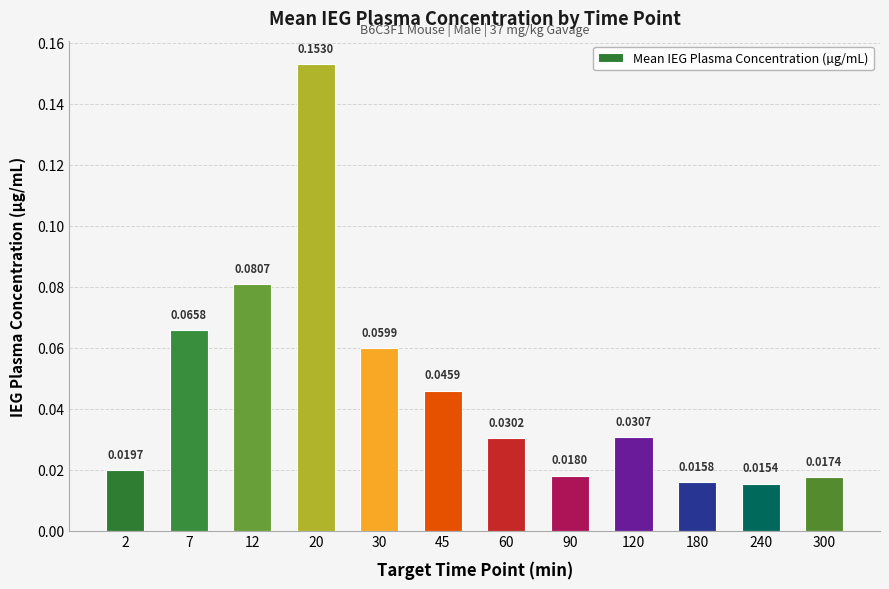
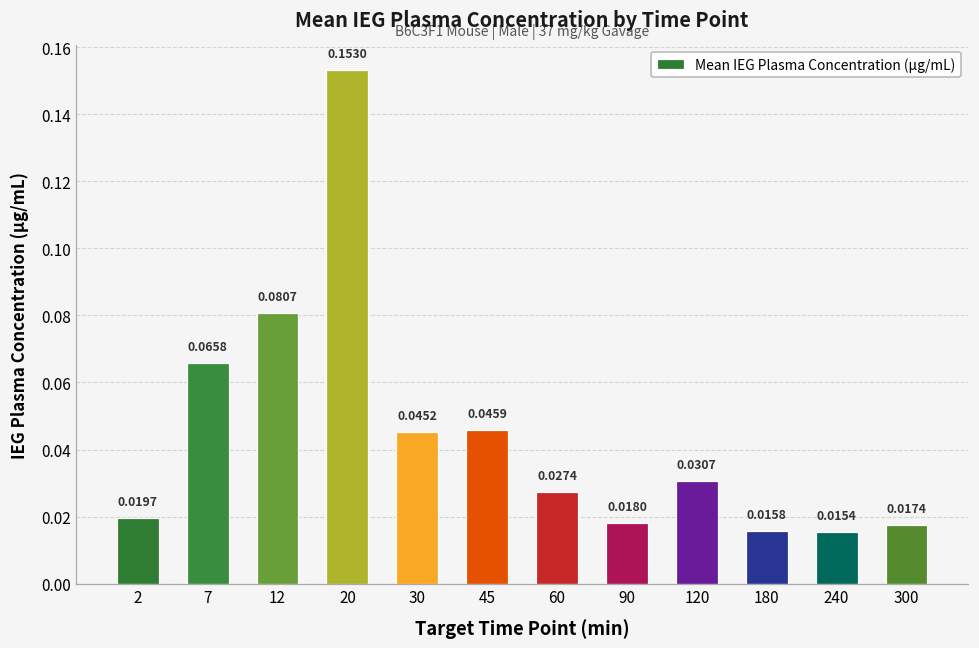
30: 0.0599 -> 0.0452
60: 0.0302 -> 0.0274
